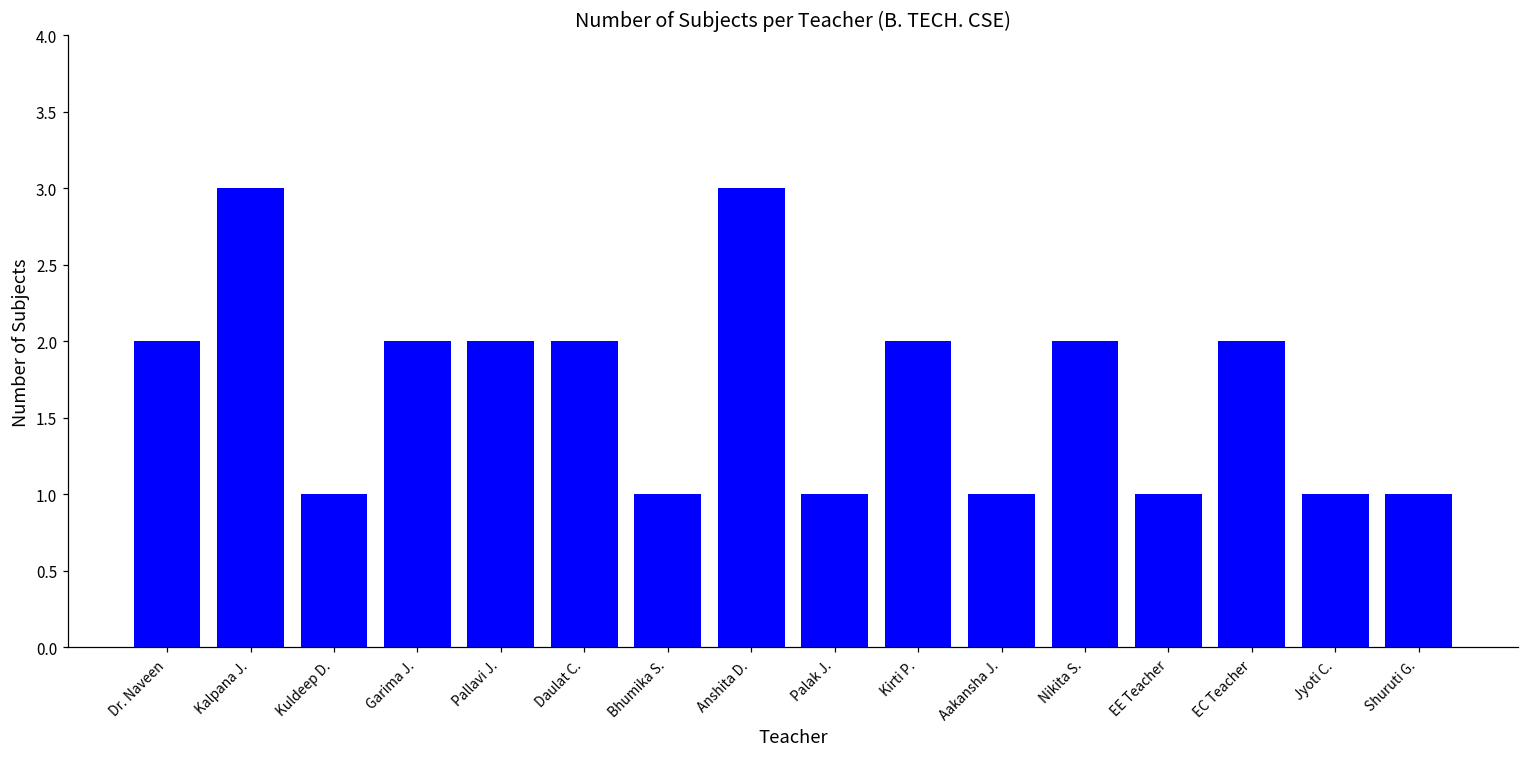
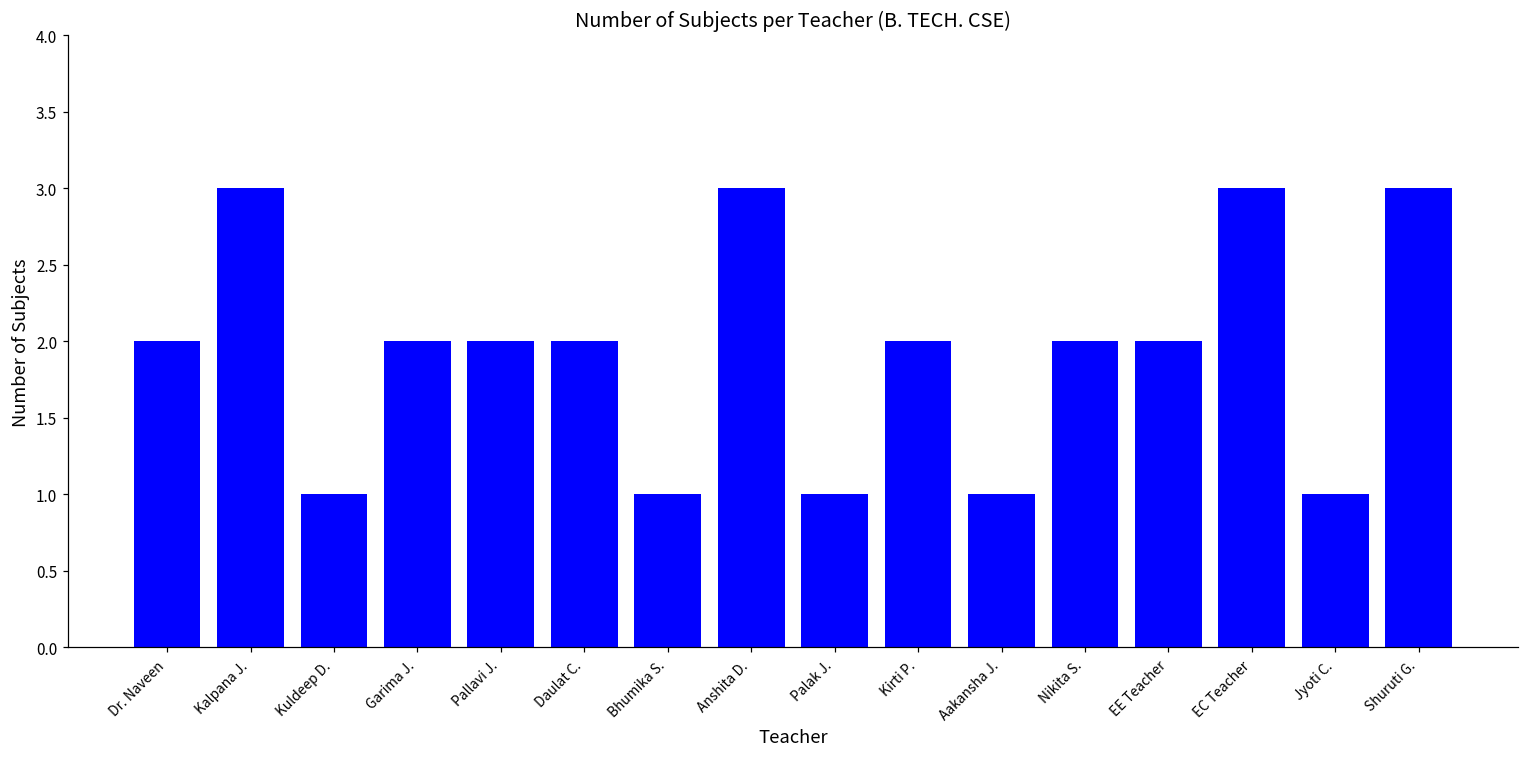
EE Teacher: 1 -> 2
EC Teacher: 2 -> 3
Shuruti G.: 1 -> 3
